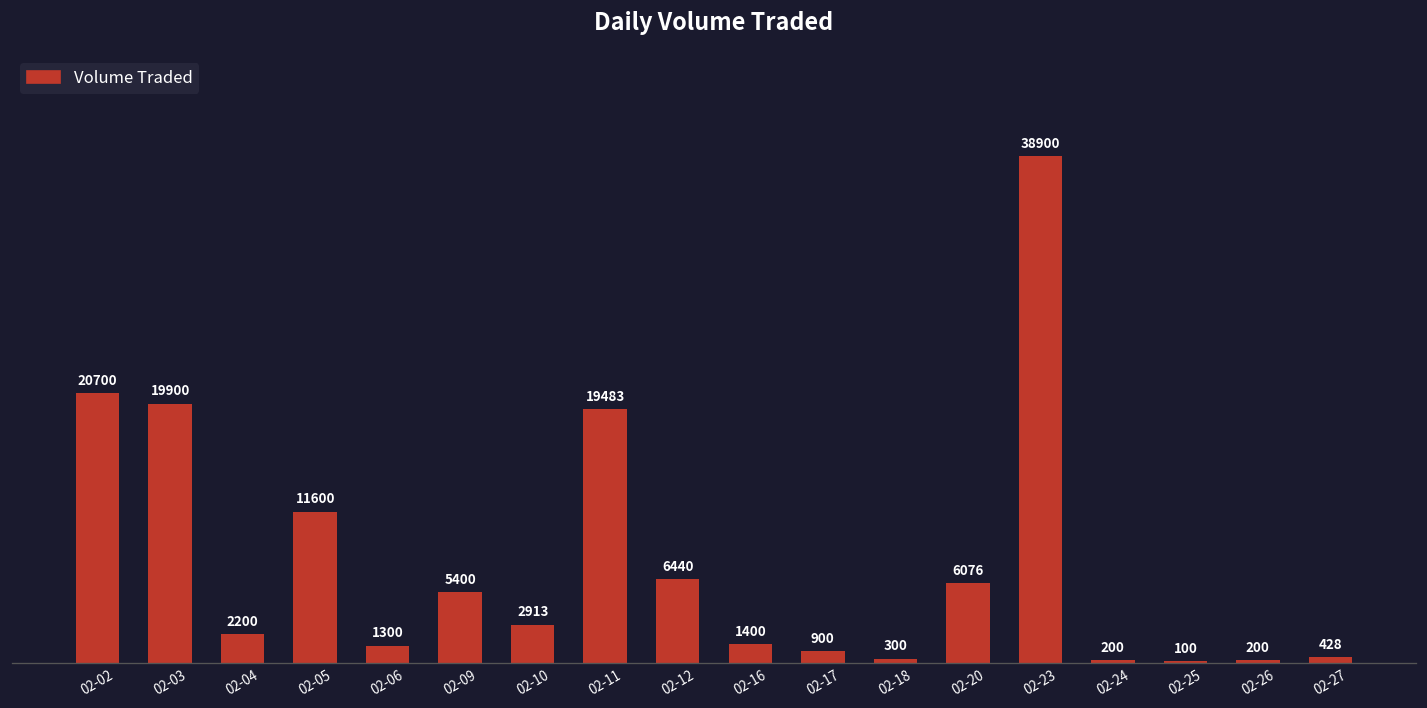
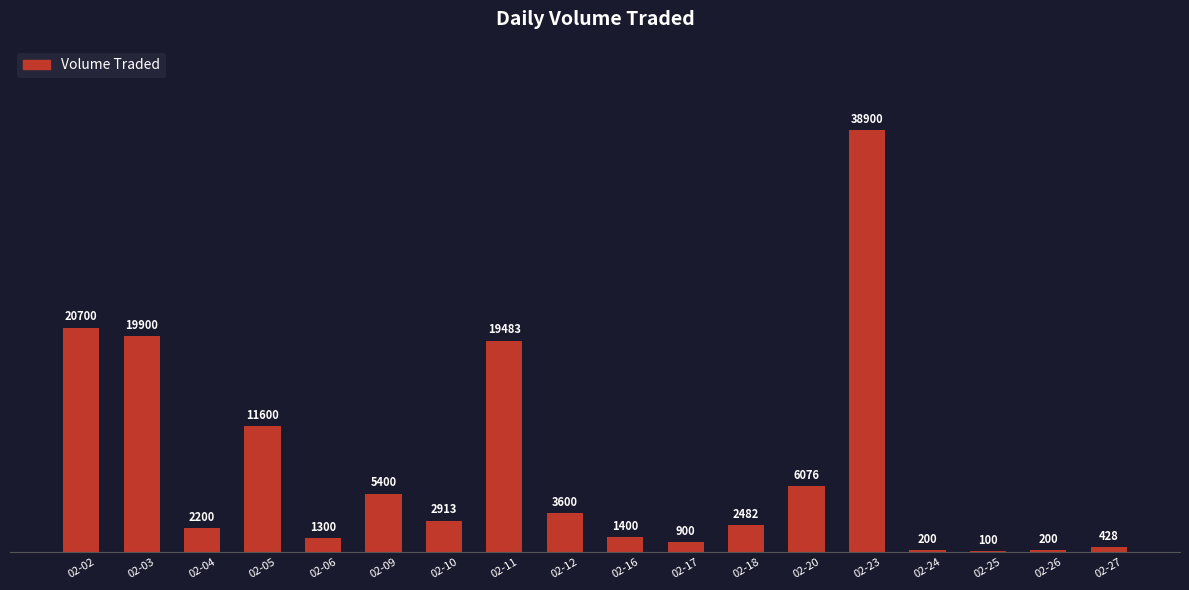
02-12: 6440 -> 3600
02-18: 300 -> 2482
